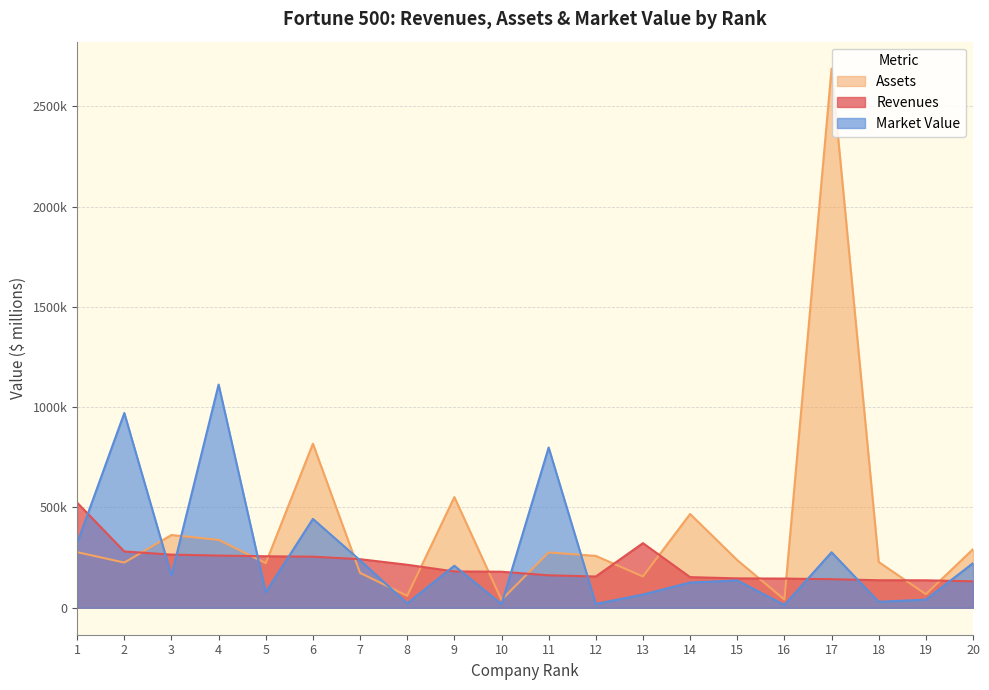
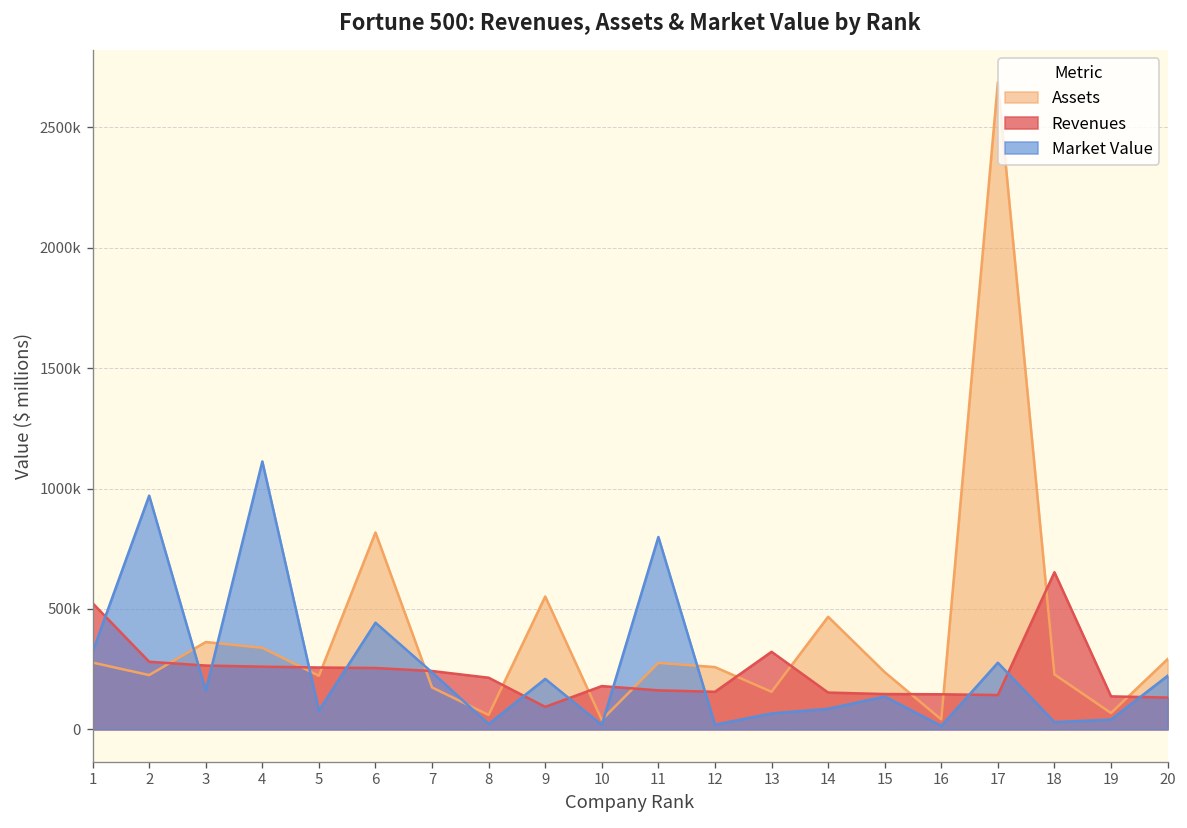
Revenues, 9: 180000 -> 90000
Market Value, 14: 130000 -> 90000
Revenues, 18: 140000 -> 650000
